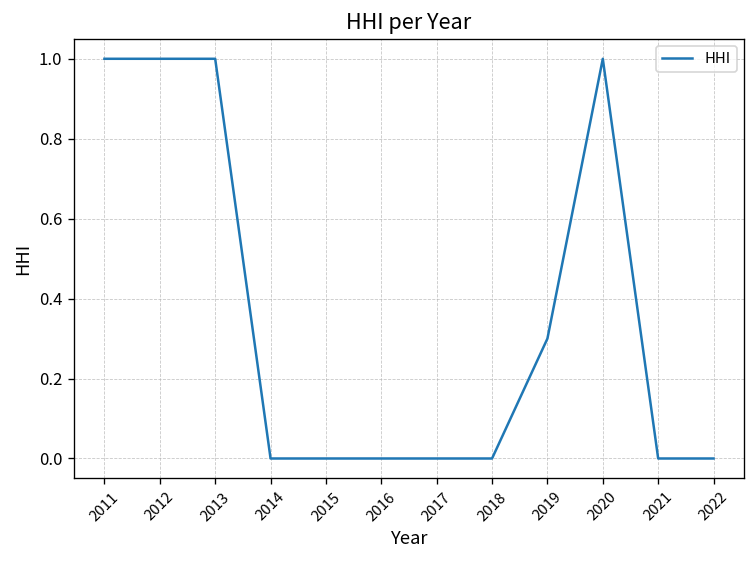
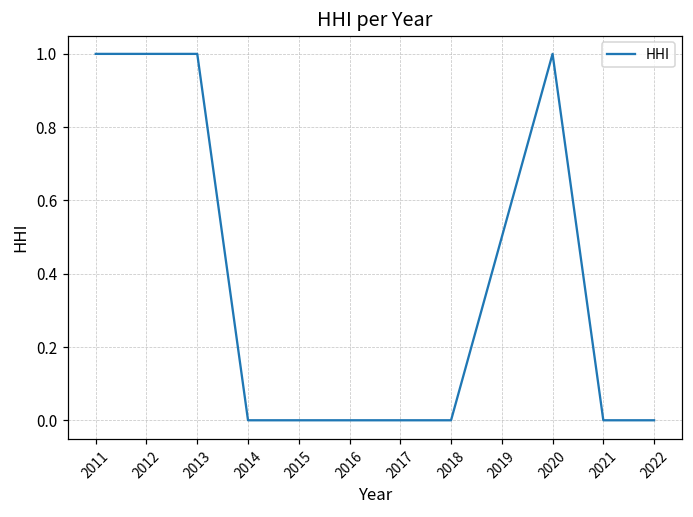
2019: 0.3 -> 0.5
